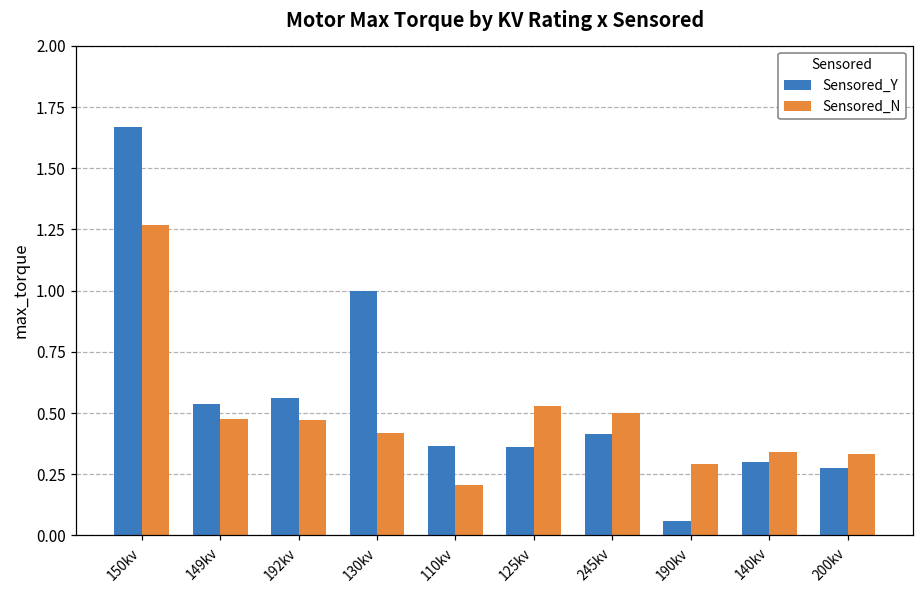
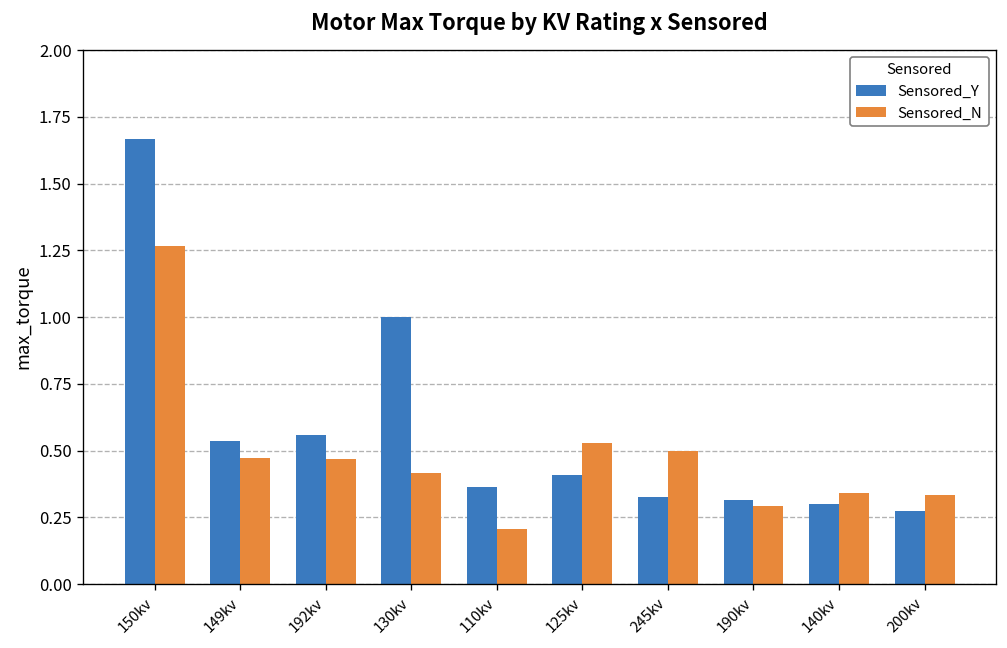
Sensored_Y, 125kv: 0.36 -> 0.41
Sensored_Y, 245kv: 0.41 -> 0.33
Sensored_Y, 190kv: 0.06 -> 0.32
